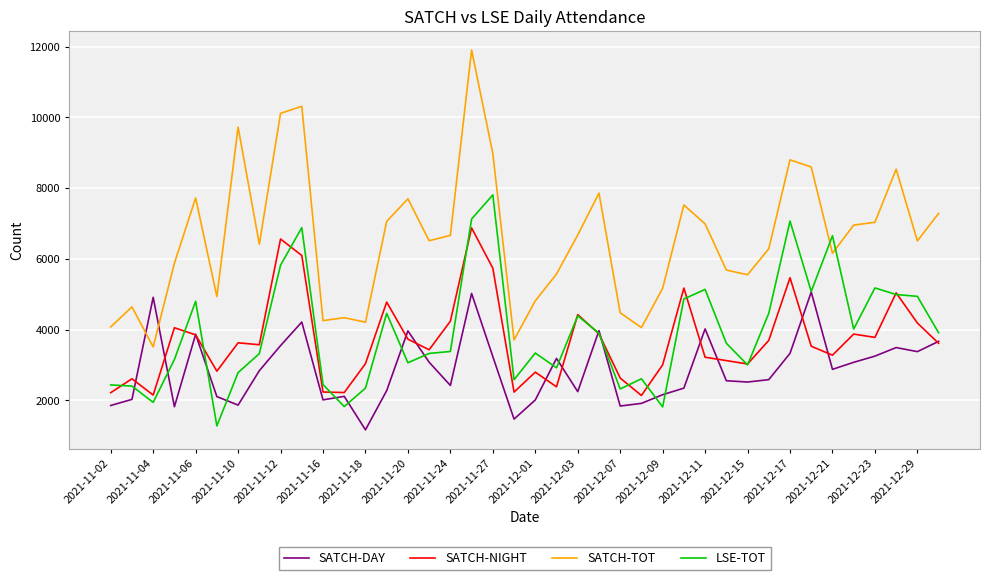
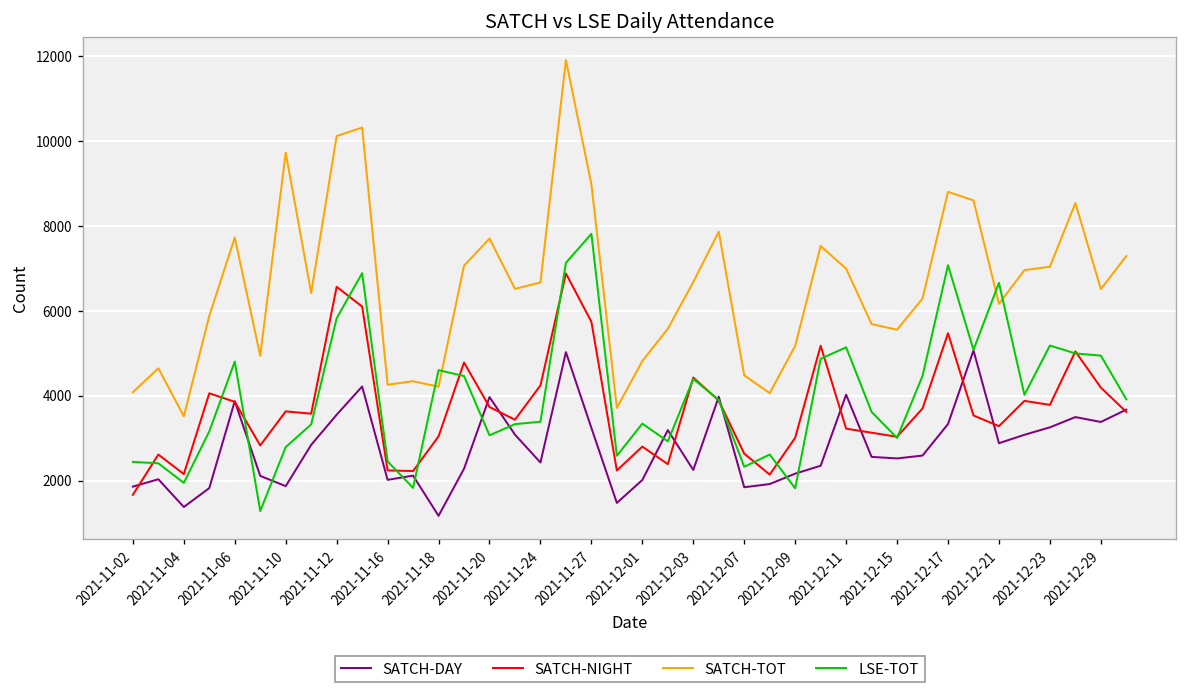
SATCH-NIGHT, 2021-11-02: 2200 -> 1700
SATCH-DAY, 2021-11-04: 4900 -> 1400
LSE-TOT, 2021-11-18: 2300 -> 4600
